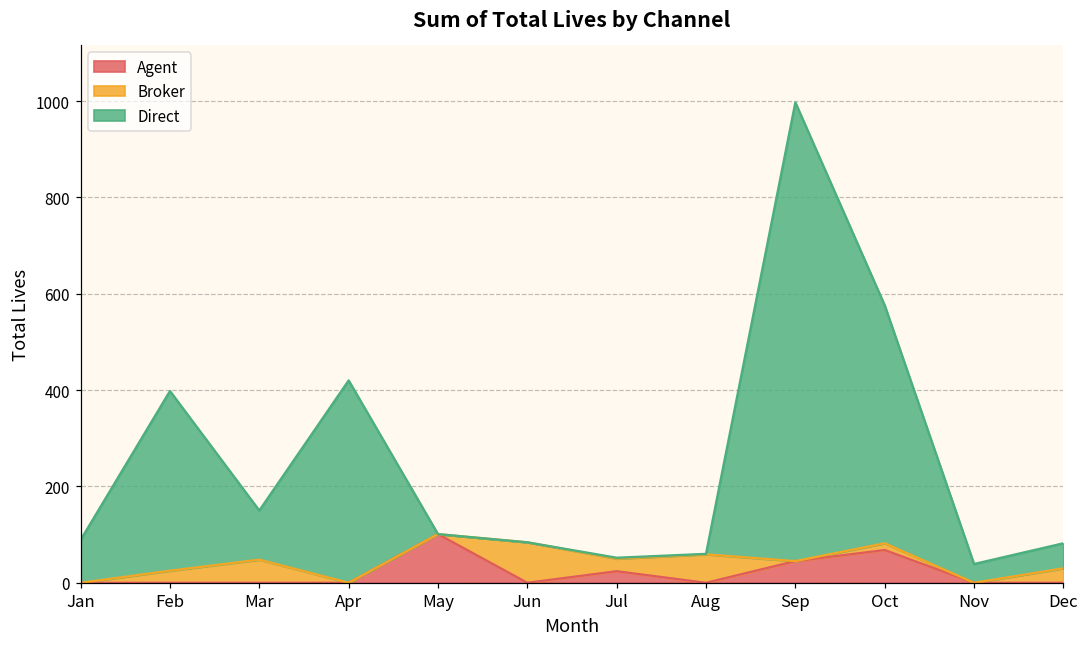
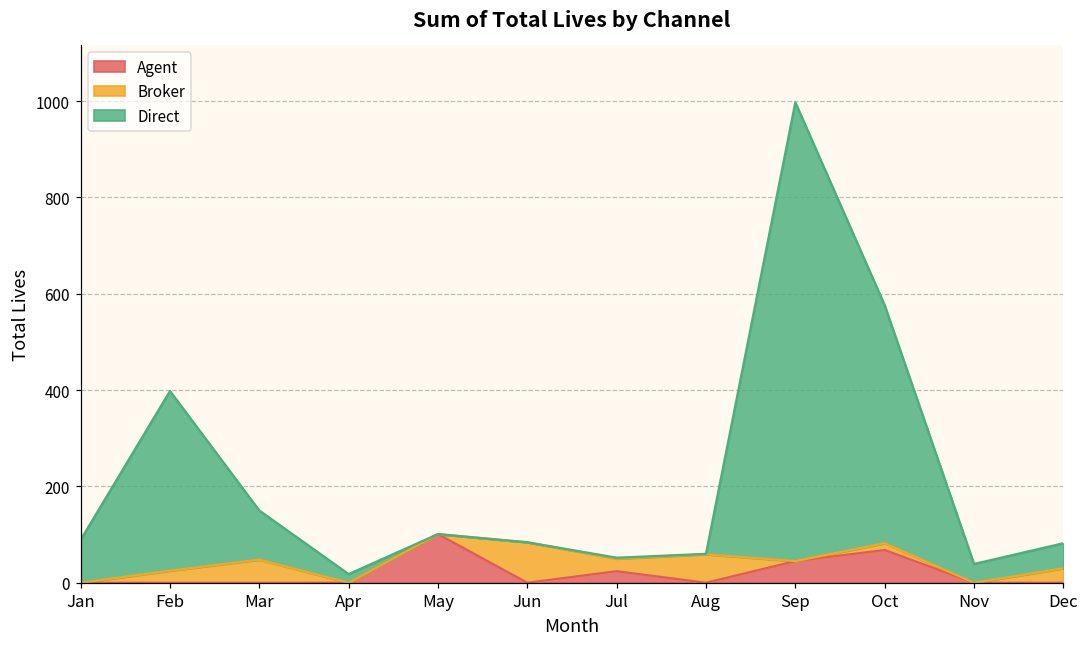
Direct, Apr: 420 -> 20
